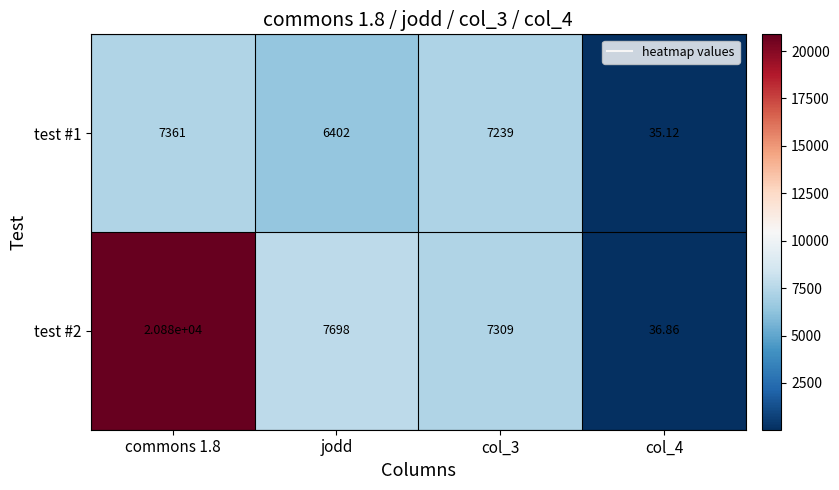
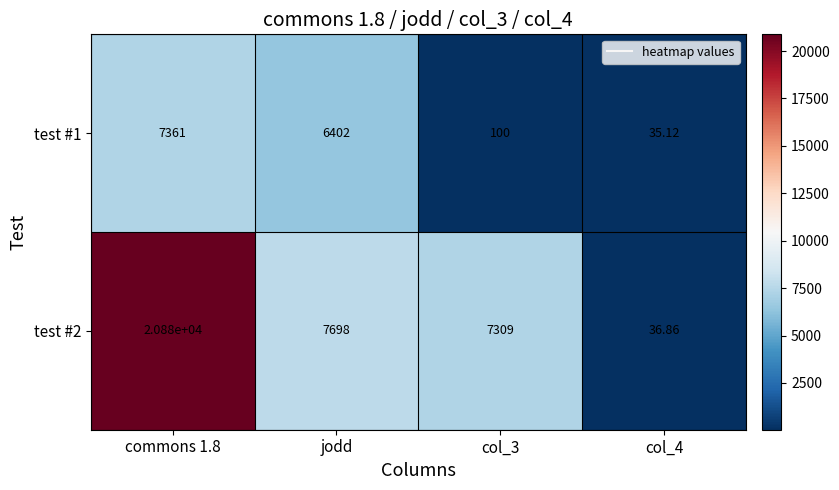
test #1, col_3: 7239 -> 100
